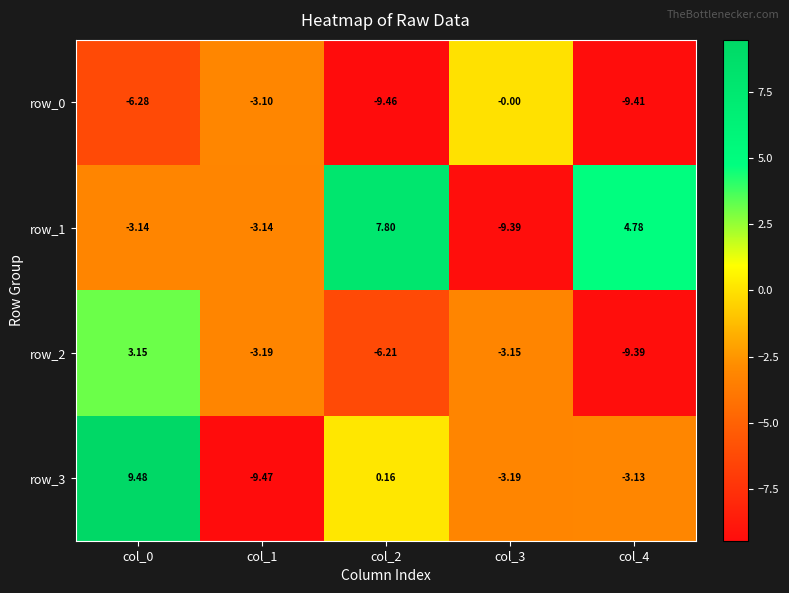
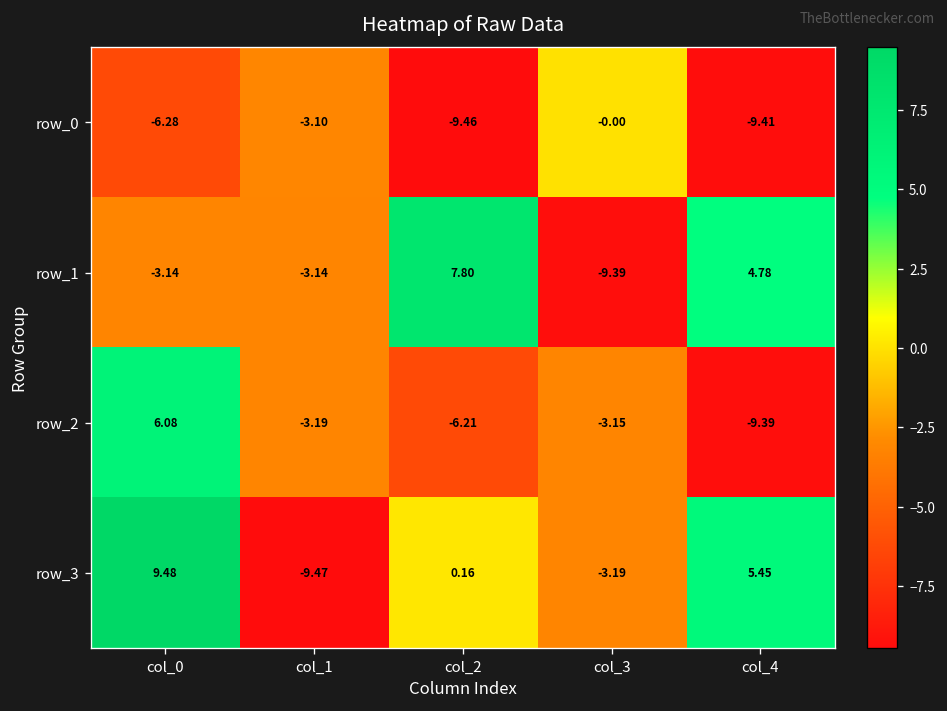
row_2, col_0: 3.15 -> 6.08
row_3, col_4: -3.13 -> 5.45
